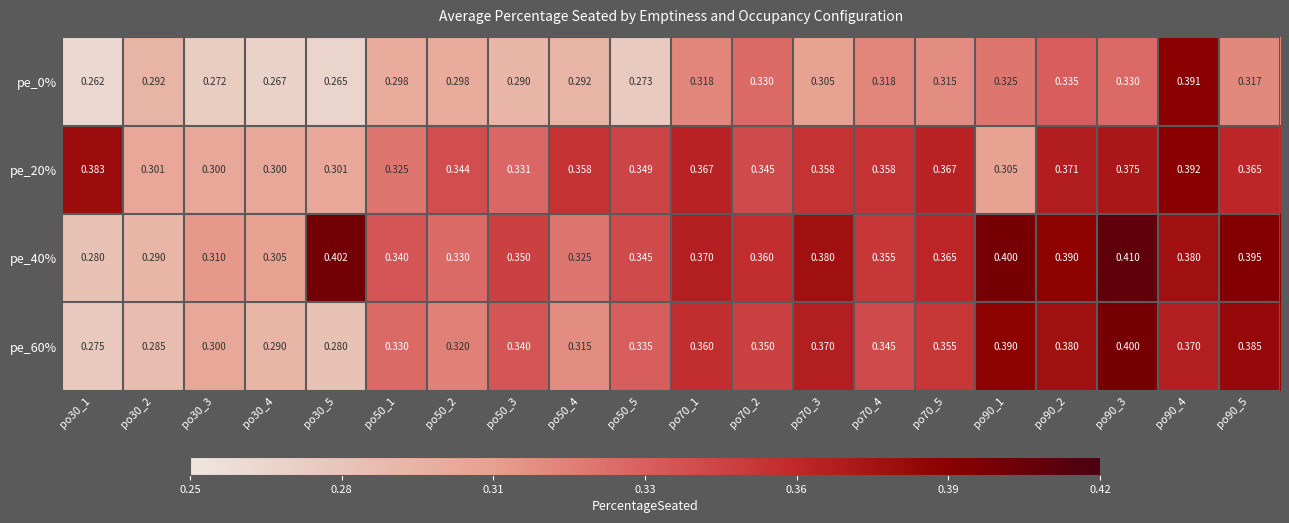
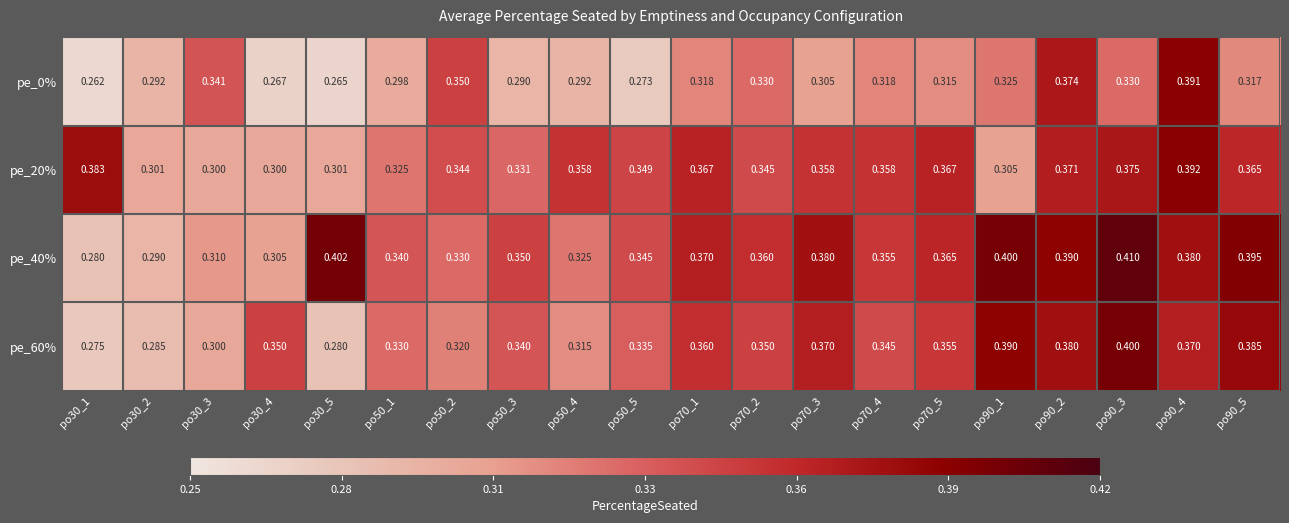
pe_0%, po30_3: 0.272 -> 0.341
pe_0%, po50_2: 0.298 -> 0.350
pe_0%, po90_2: 0.335 -> 0.374
pe_60%, po30_4: 0.290 -> 0.350
